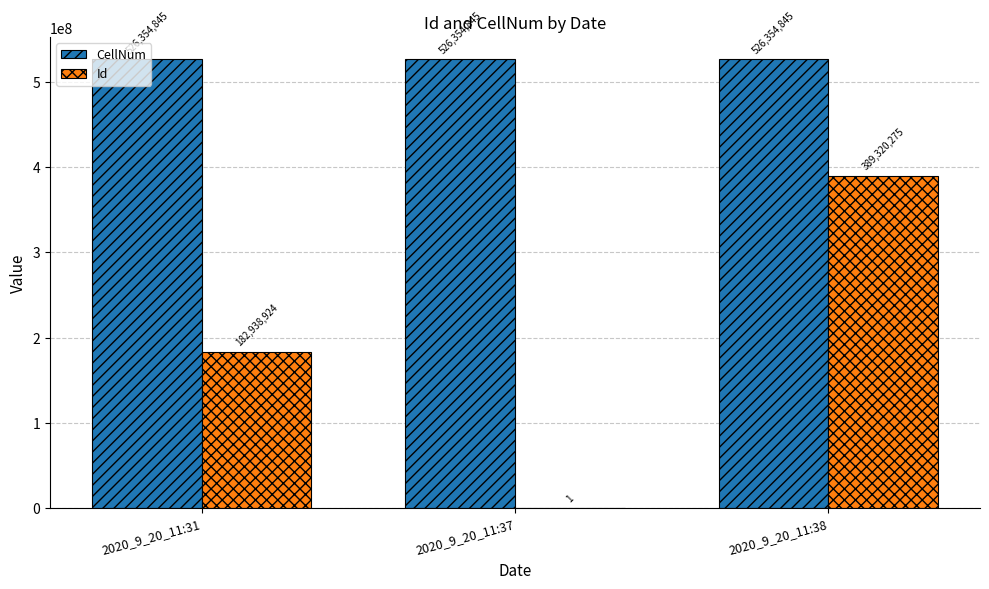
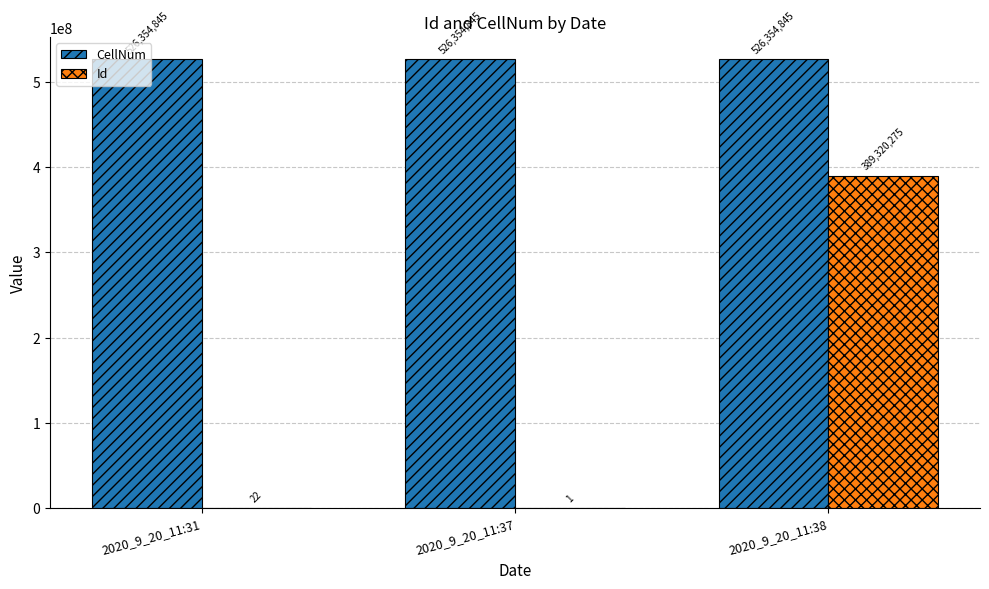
Id, 2020_9_20_11:31: 182,938,924 -> 22
